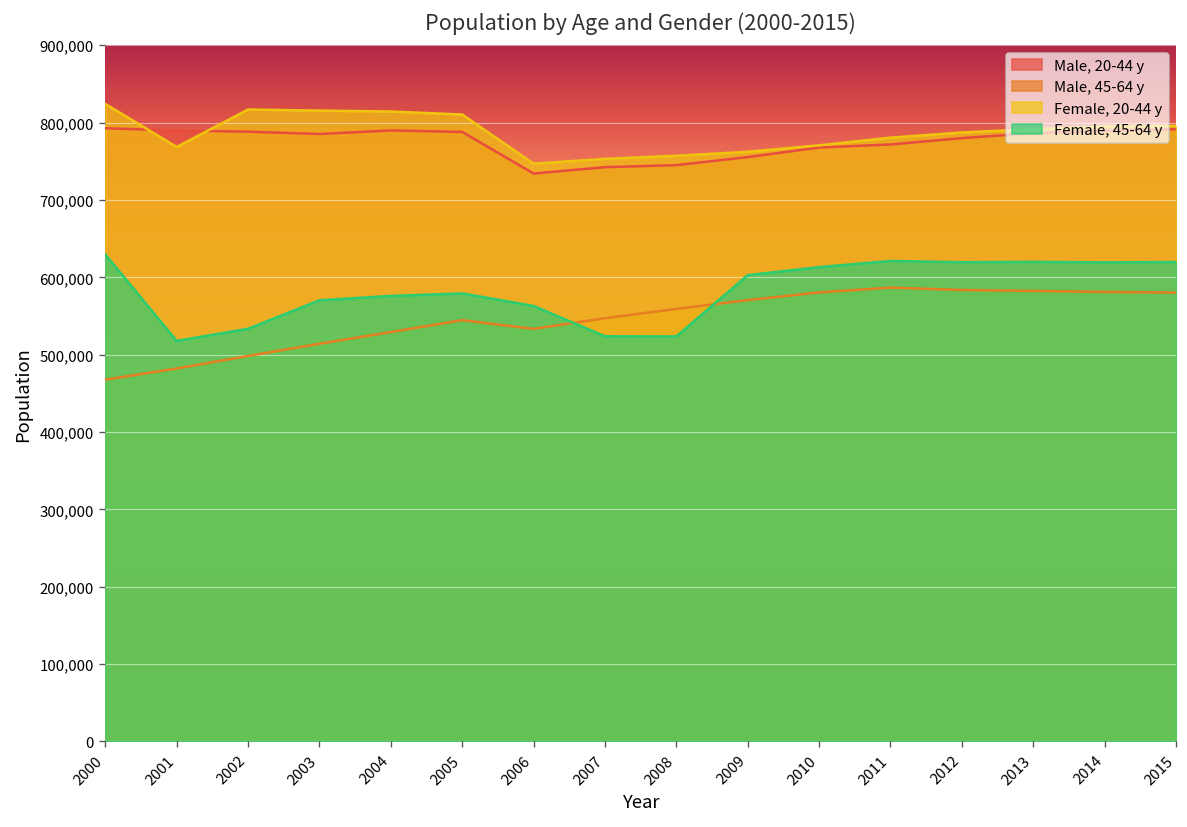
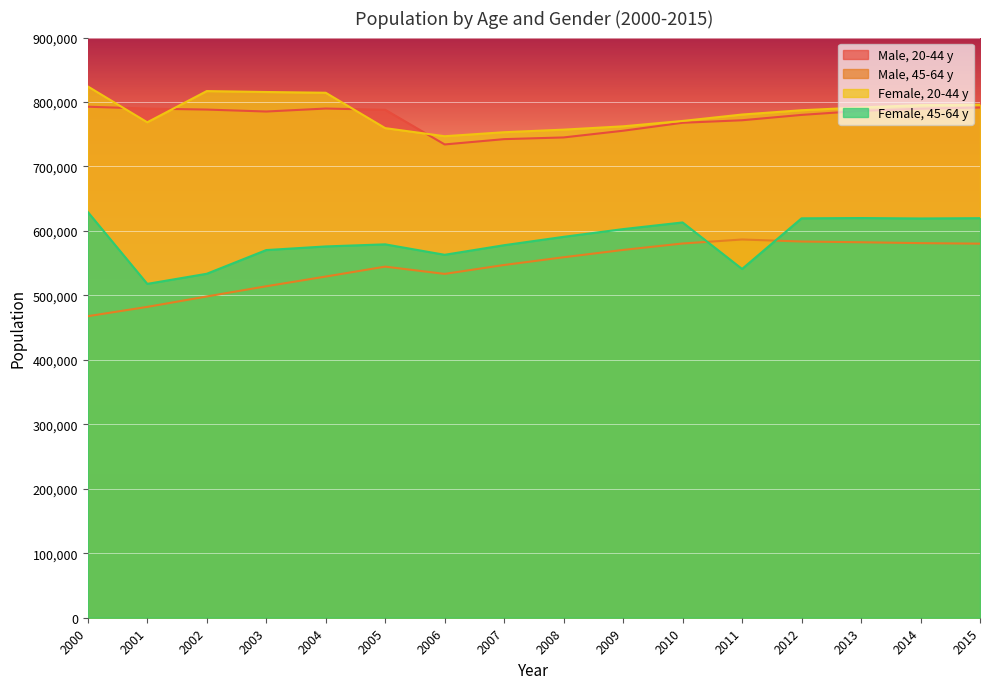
Female, 20-44 y, 2005: 810,000 -> 760,000
Female, 45-64 y, 2007: 520,000 -> 580,000
Female, 45-64 y, 2008: 520,000 -> 590,000
Female, 45-64 y, 2011: 620,000 -> 540,000
